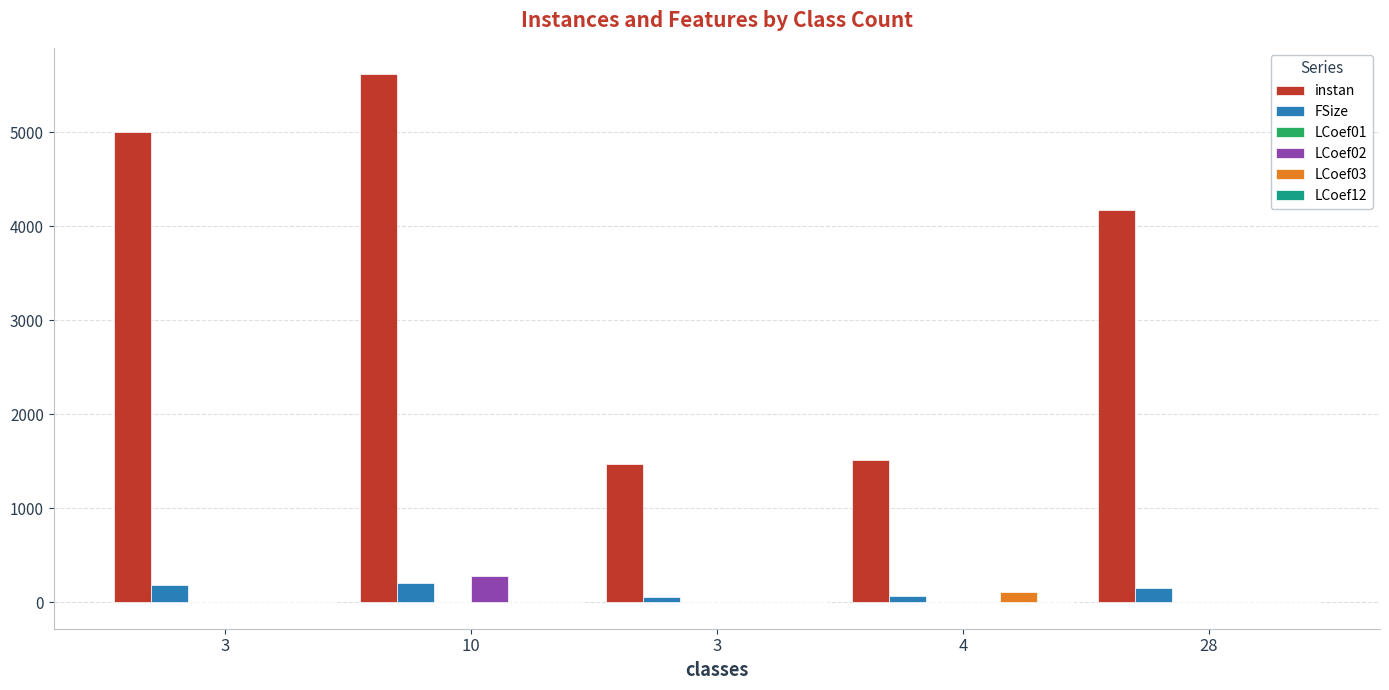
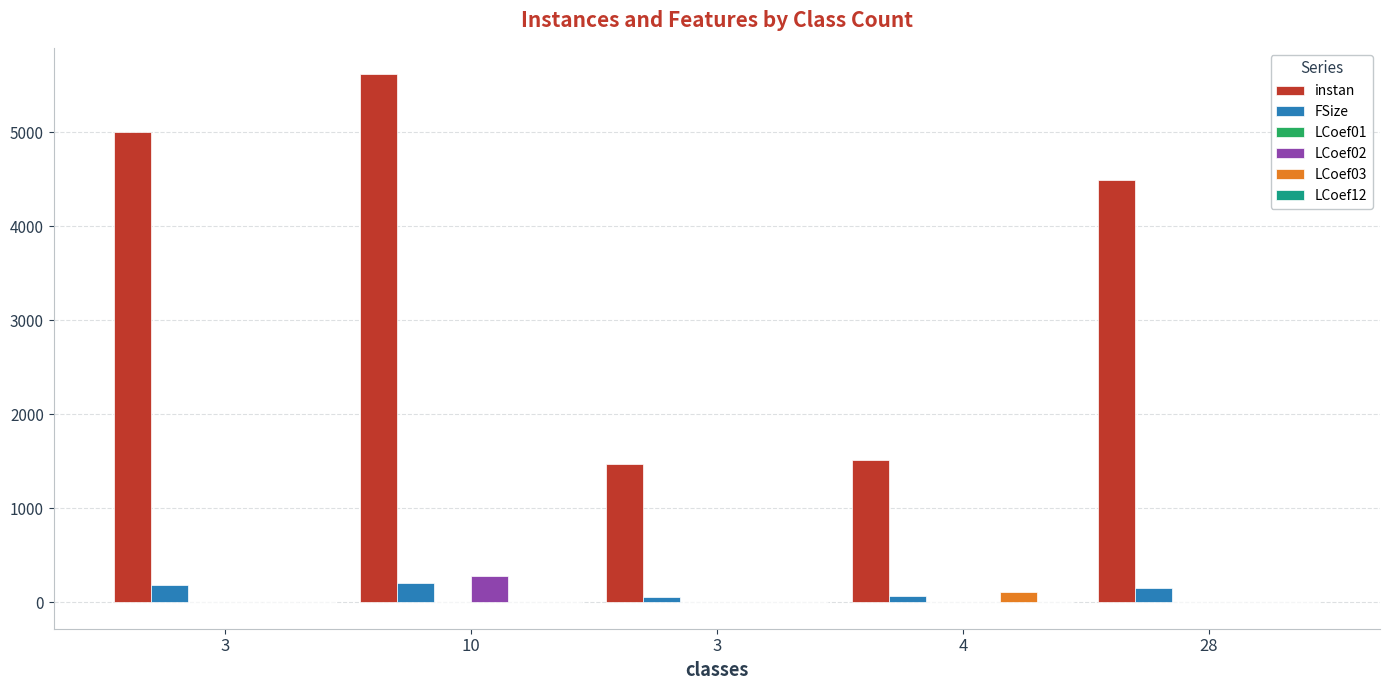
instan, 28: 4200 -> 4500
